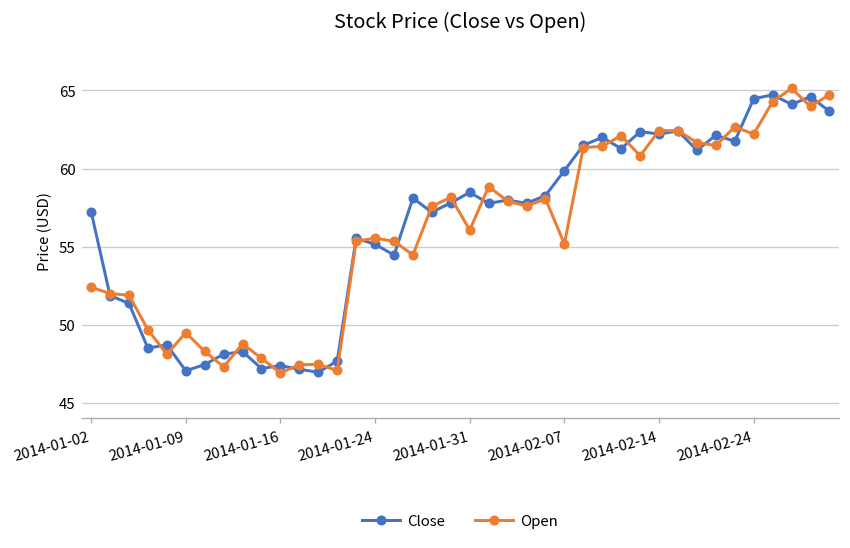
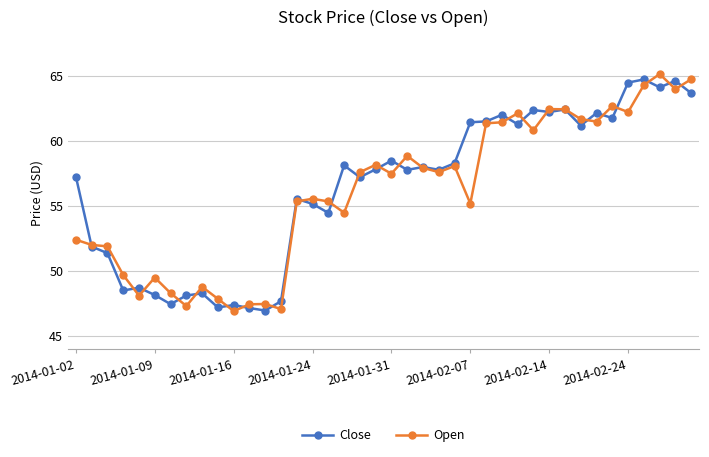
Close, 2014-01-09: 47.1 -> 48.2
Open, 2014-01-31: 56.1 -> 57.5
Close, 2014-02-07: 59.9 -> 61.4
